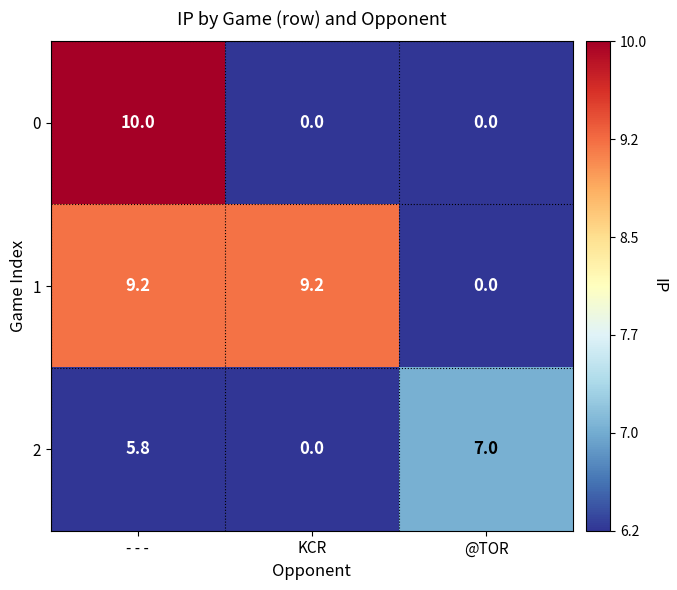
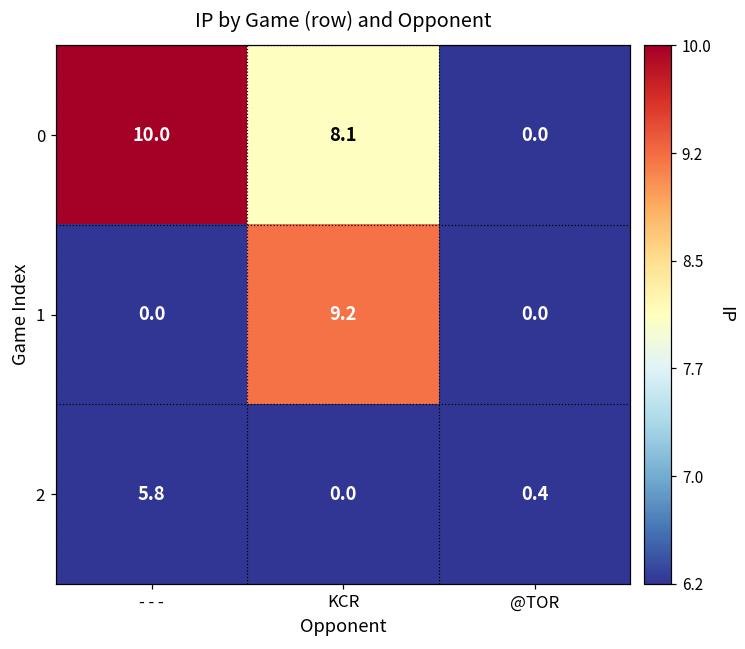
0, KCR: 0.0 -> 8.1
1, - - -: 9.2 -> 0.0
2, @TOR: 7.0 -> 0.4
